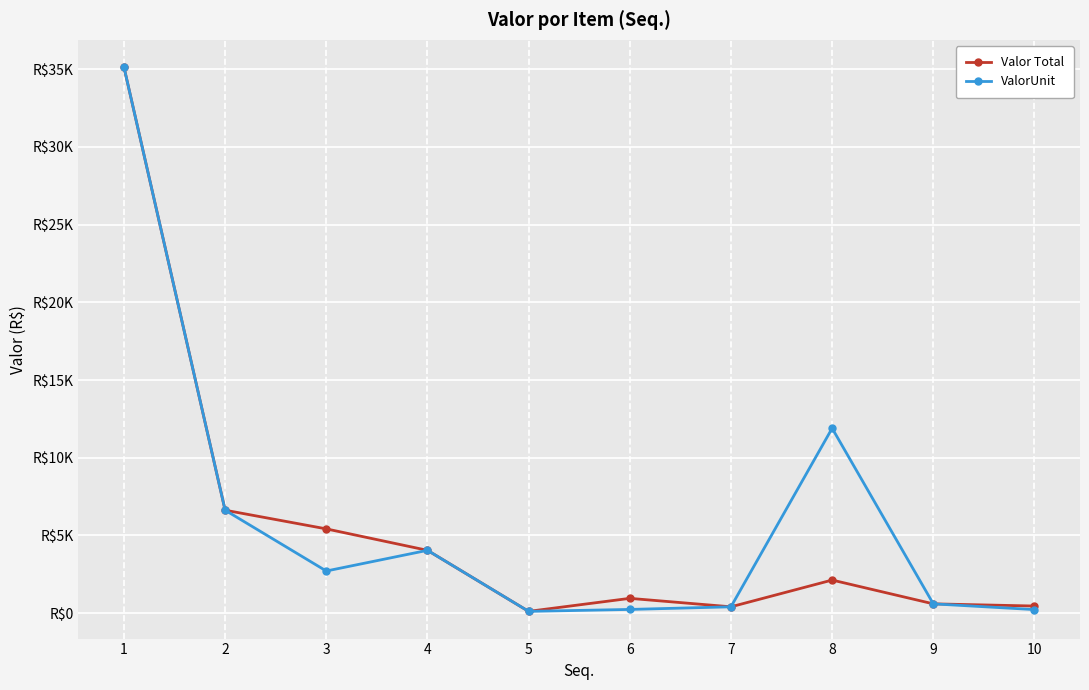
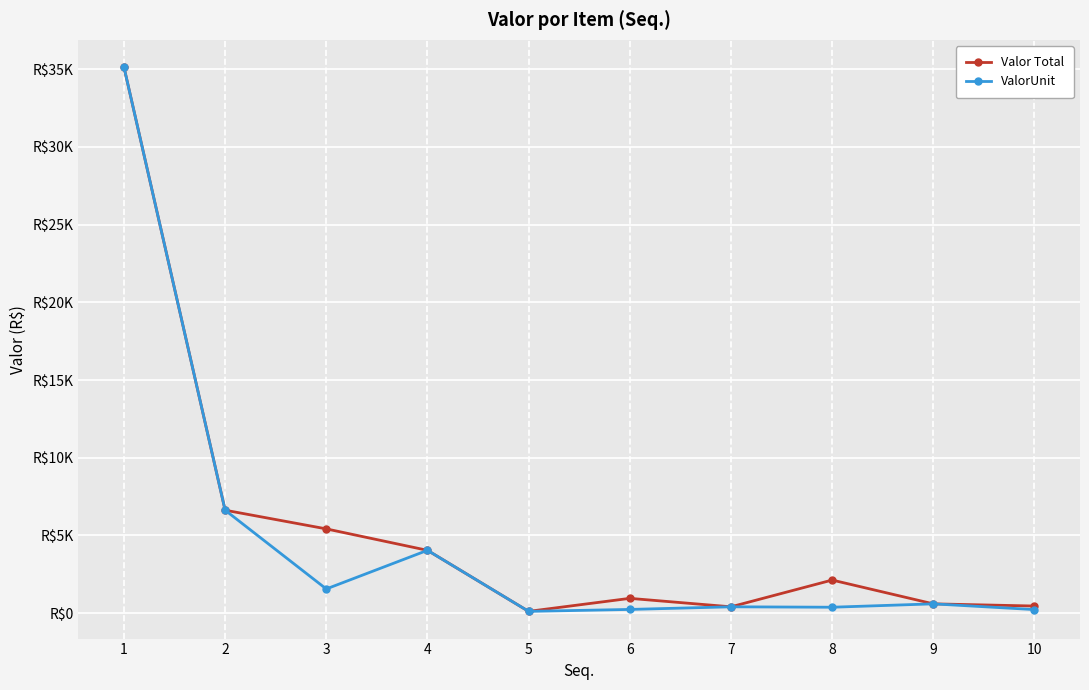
ValorUnit, 3: R$2700 -> R$1600
ValorUnit, 8: R$11900 -> R$400
